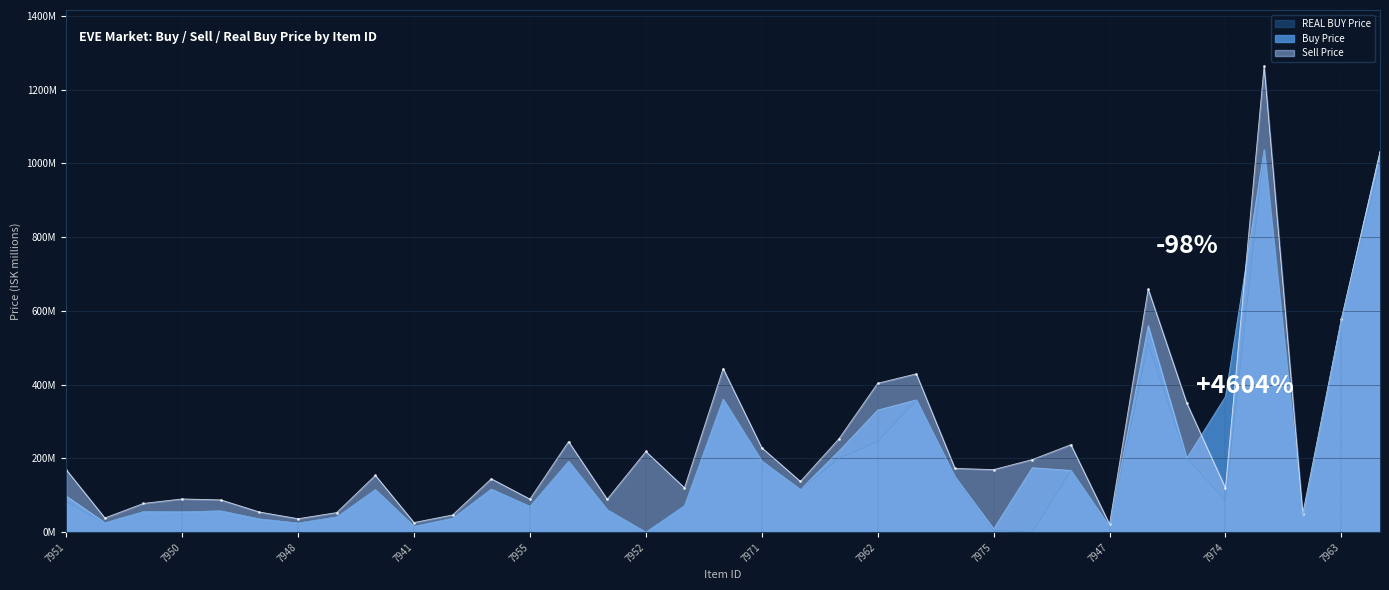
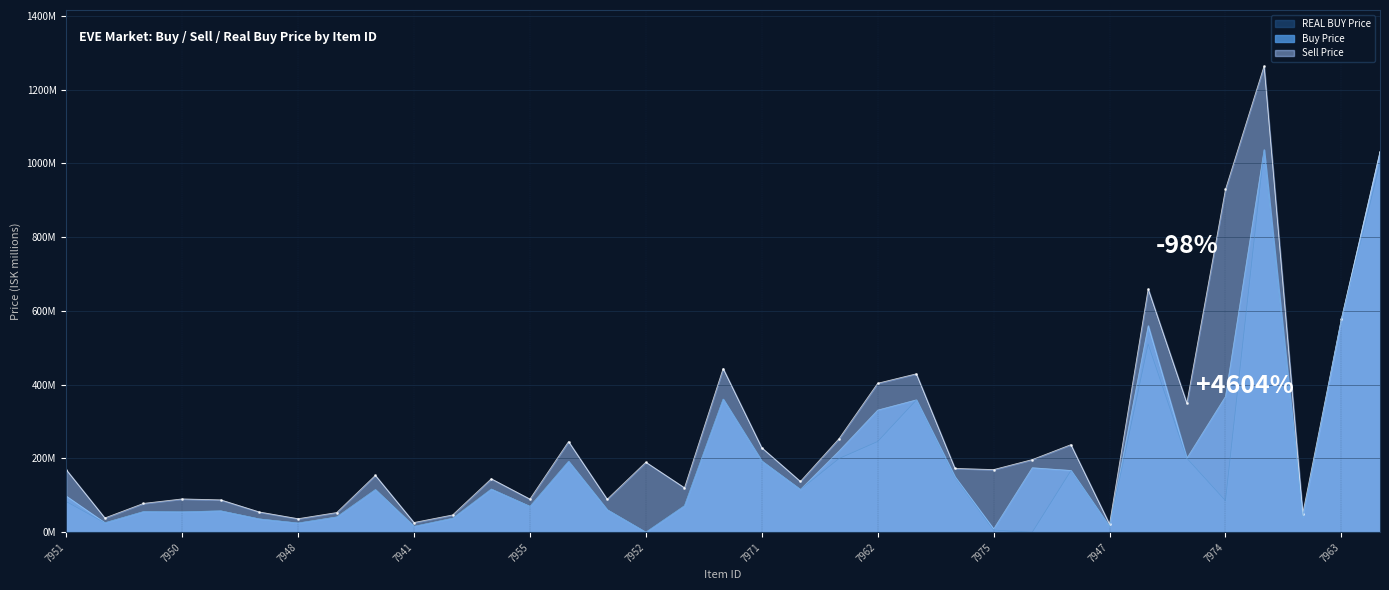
Sell Price, 7952: 220000000 -> 190000000
Sell Price, 7974: 120000000 -> 930000000
